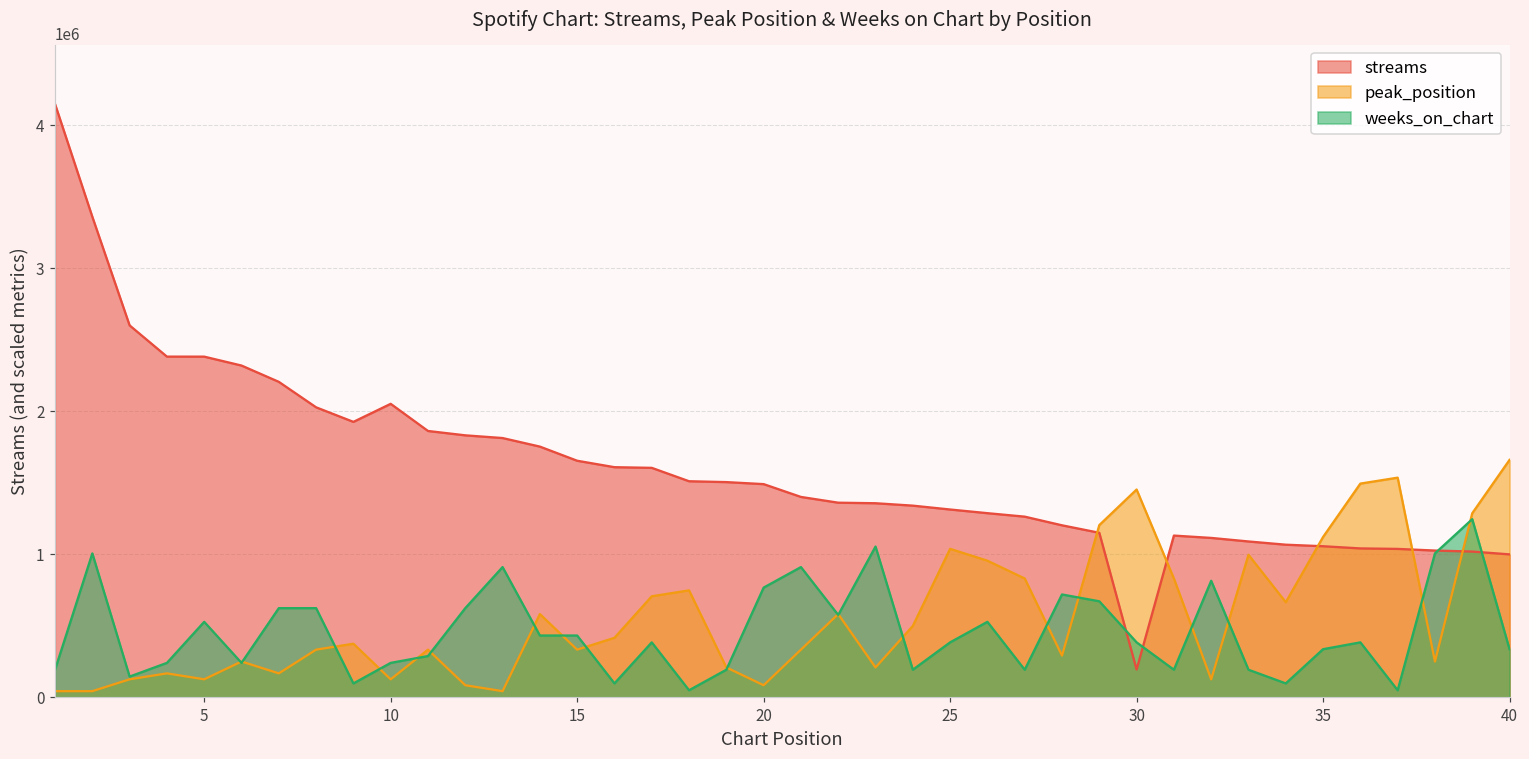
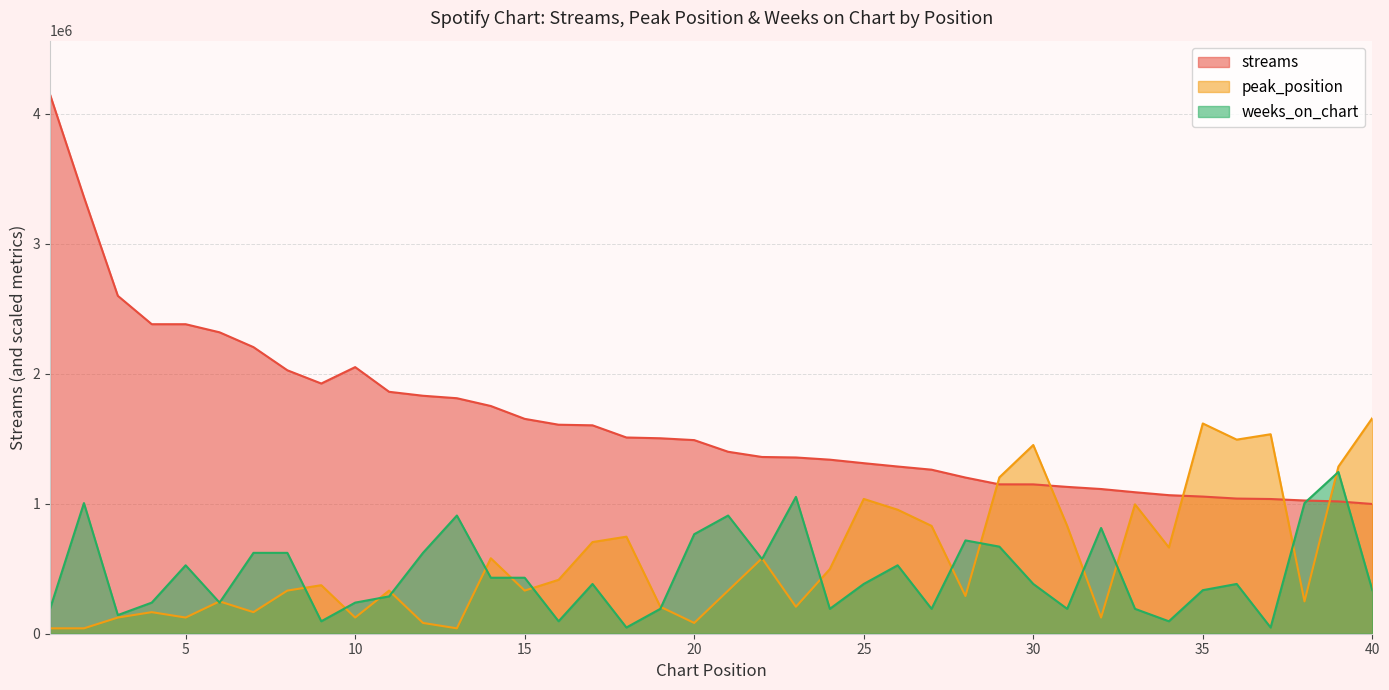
streams, 30: 190000 -> 1150000
peak_position, 35: 1120000 -> 1620000
